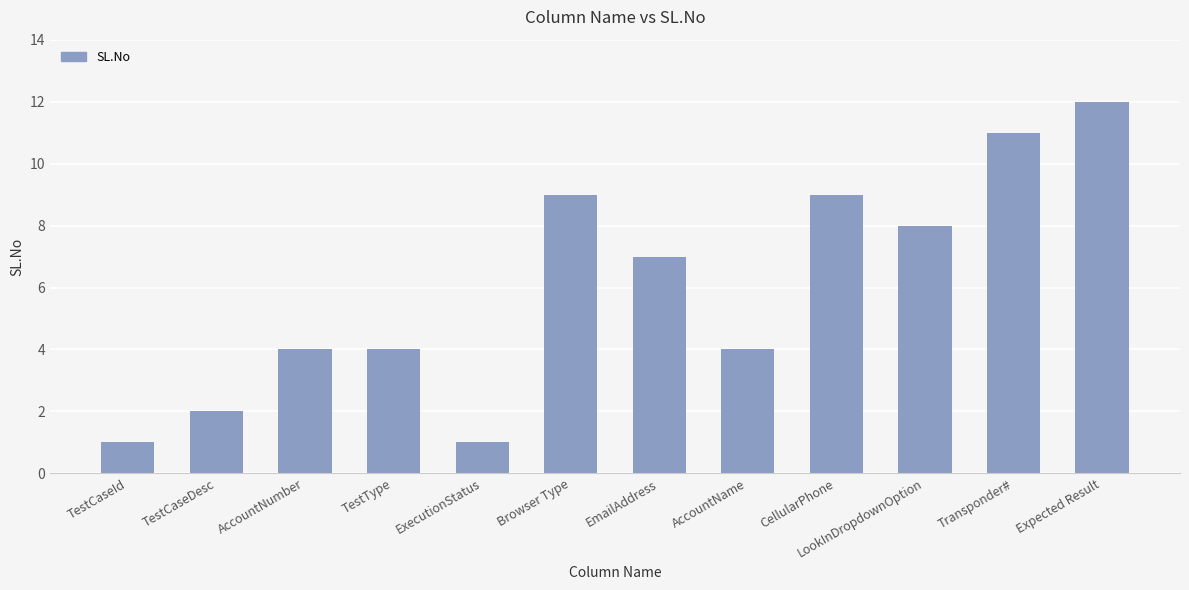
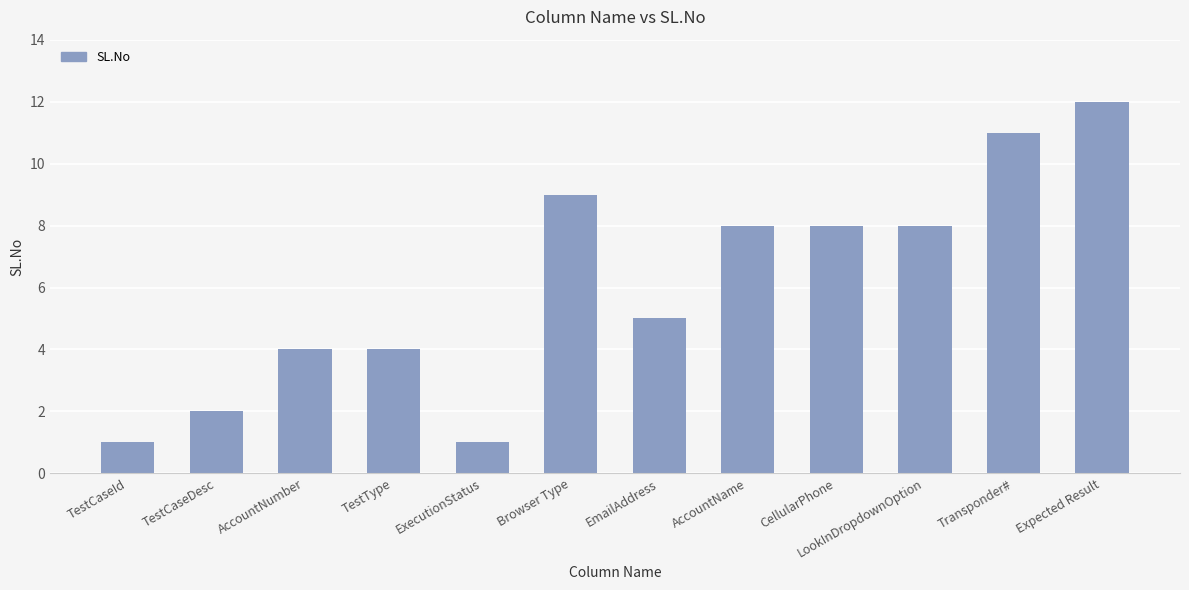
EmailAddress: 7 -> 5
AccountName: 4 -> 8
CellularPhone: 9 -> 8
